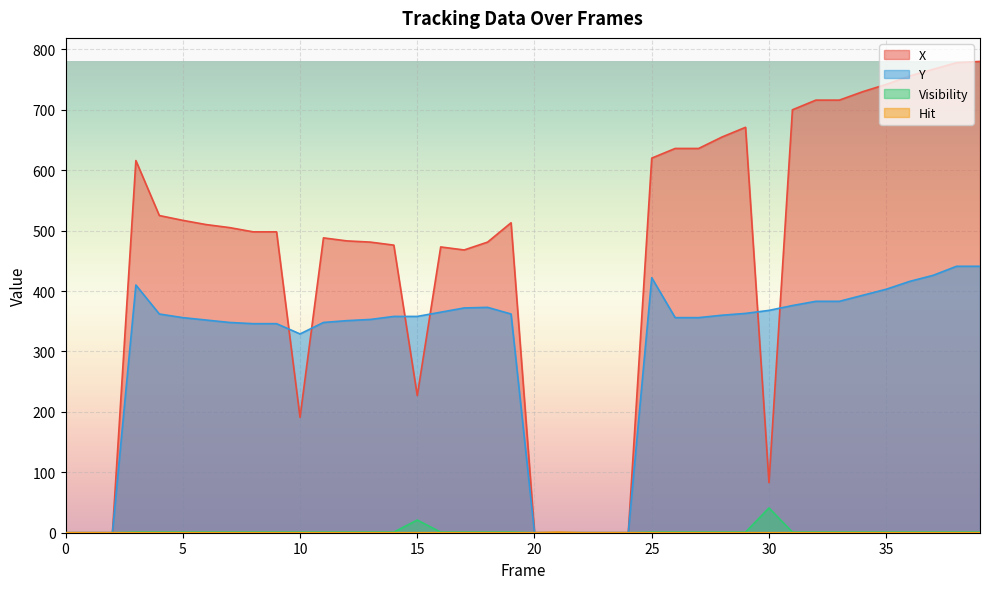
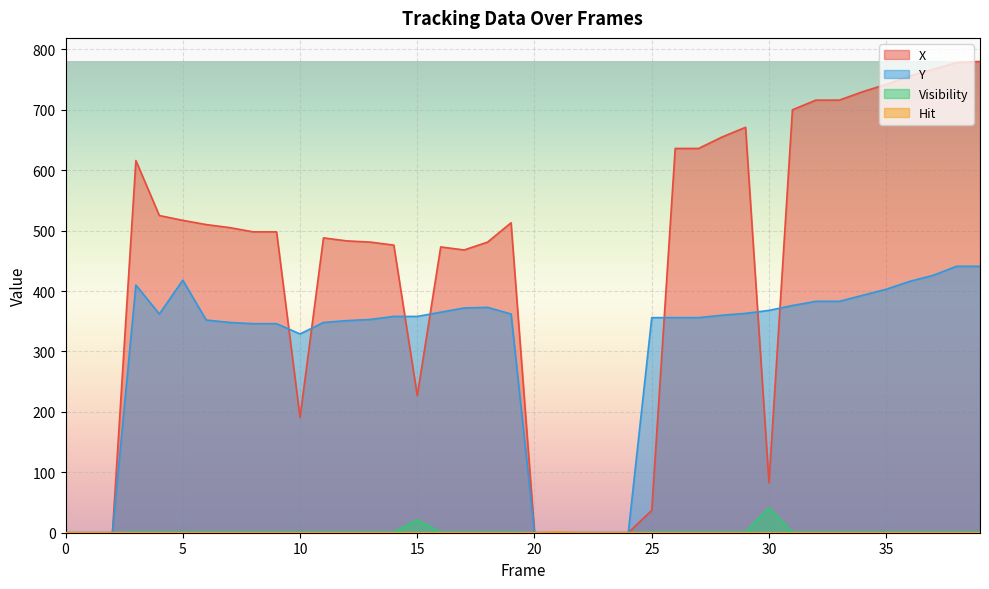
Y, 5: 360 -> 420
X, 25: 620 -> 40
Y, 25: 420 -> 360
